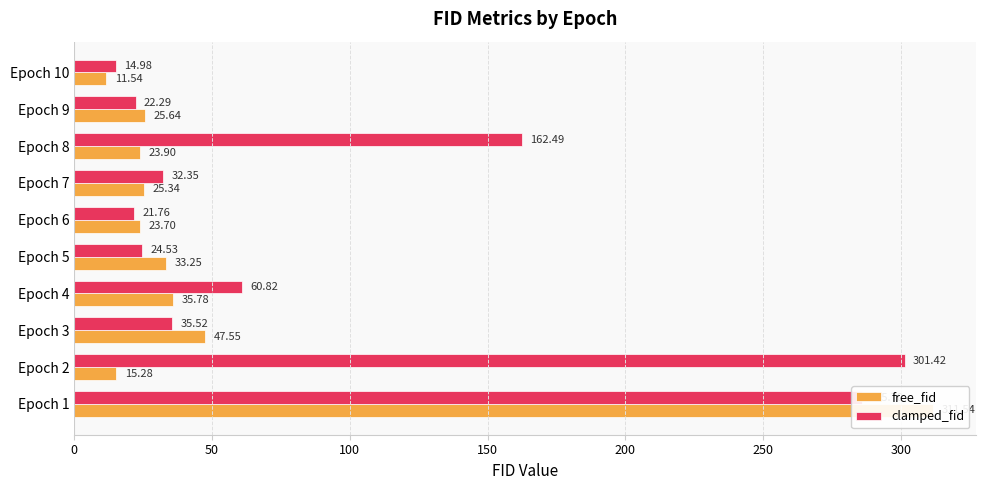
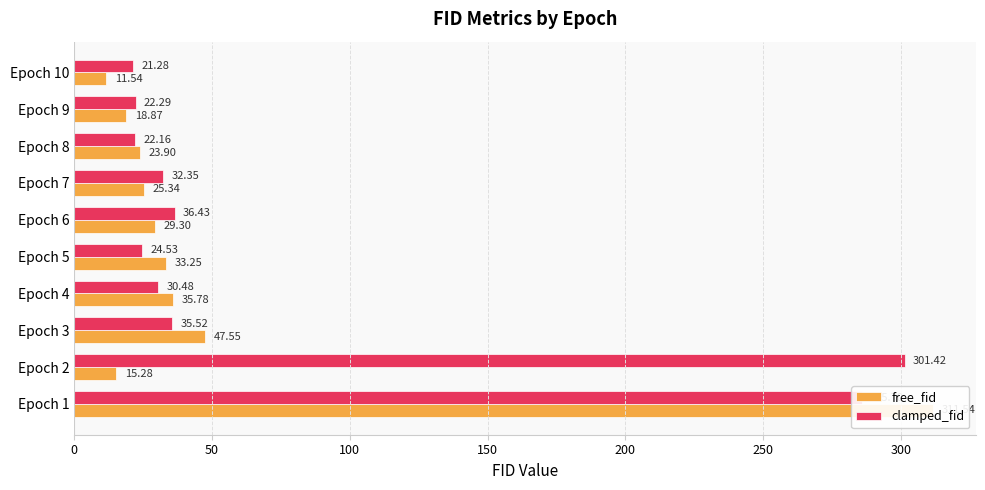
clamped_fid, Epoch 10: 14.98 -> 21.28
free_fid, Epoch 9: 25.64 -> 18.87
clamped_fid, Epoch 8: 162.49 -> 22.16
clamped_fid, Epoch 6: 21.76 -> 36.43
free_fid, Epoch 6: 23.70 -> 29.30
clamped_fid, Epoch 4: 60.82 -> 30.48
